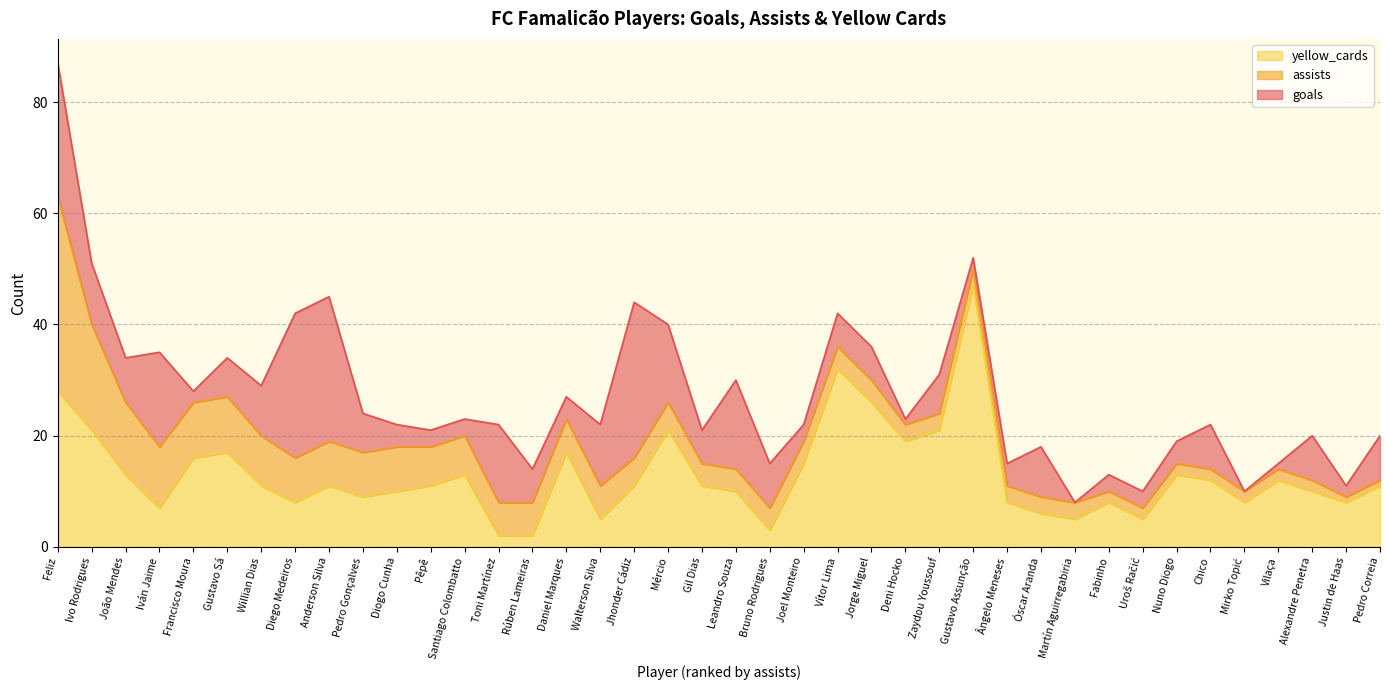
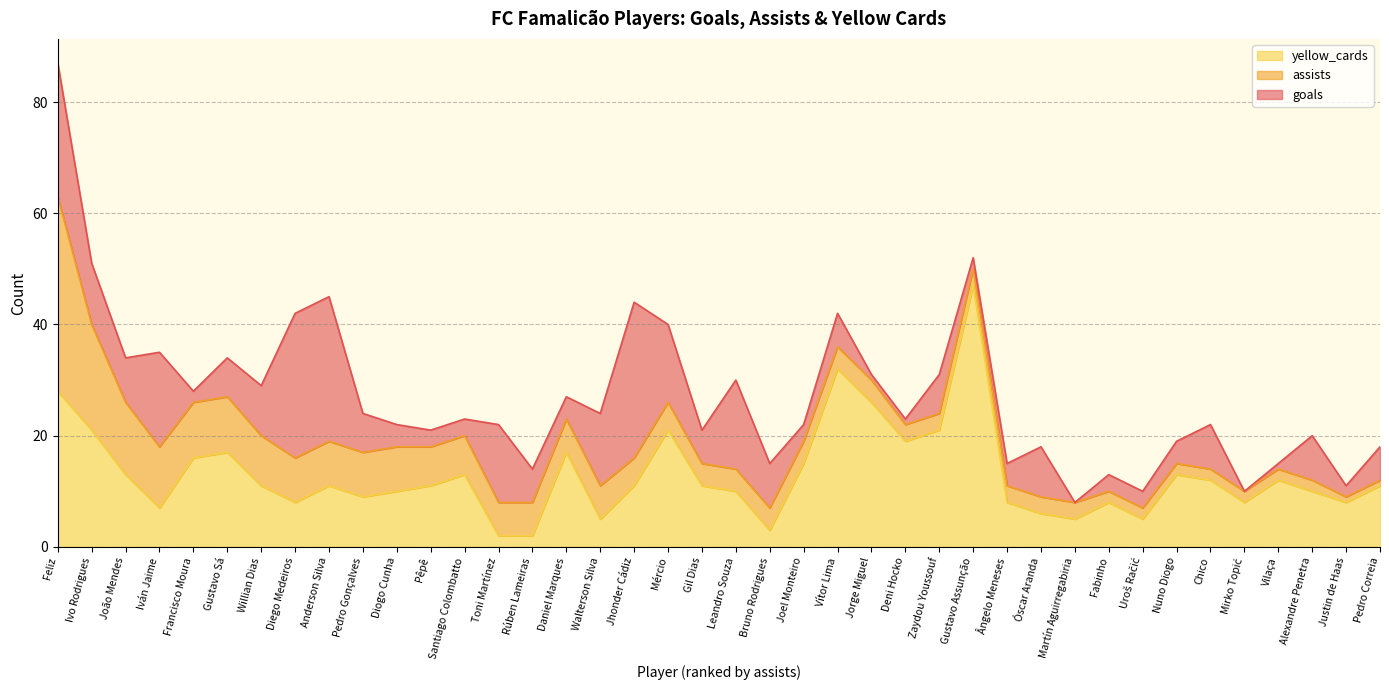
goals, Walterson Silva: 11 -> 13
goals, Jorge Miguel: 6 -> 1
goals, Pedro Correia: 8 -> 6
